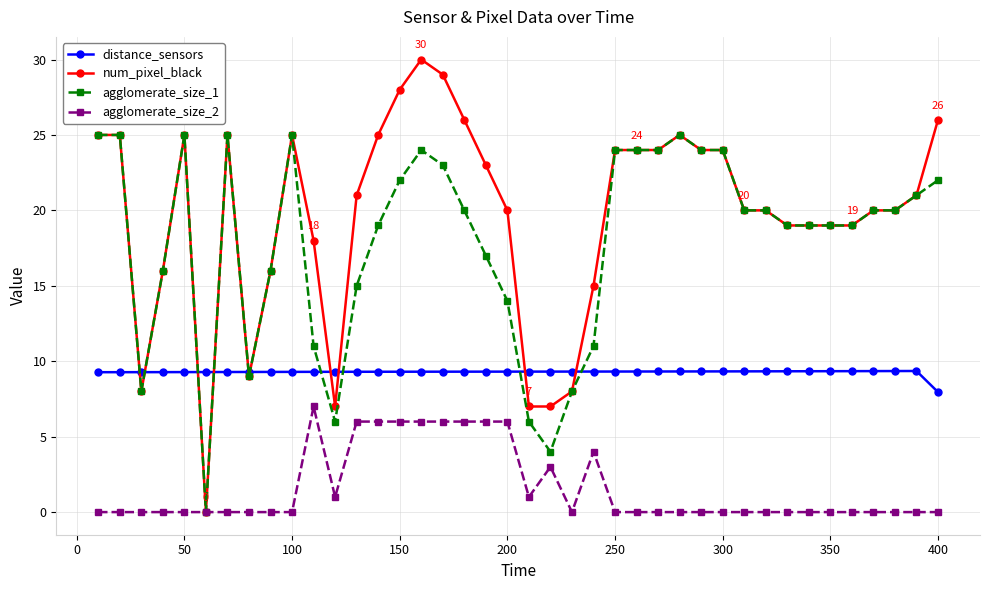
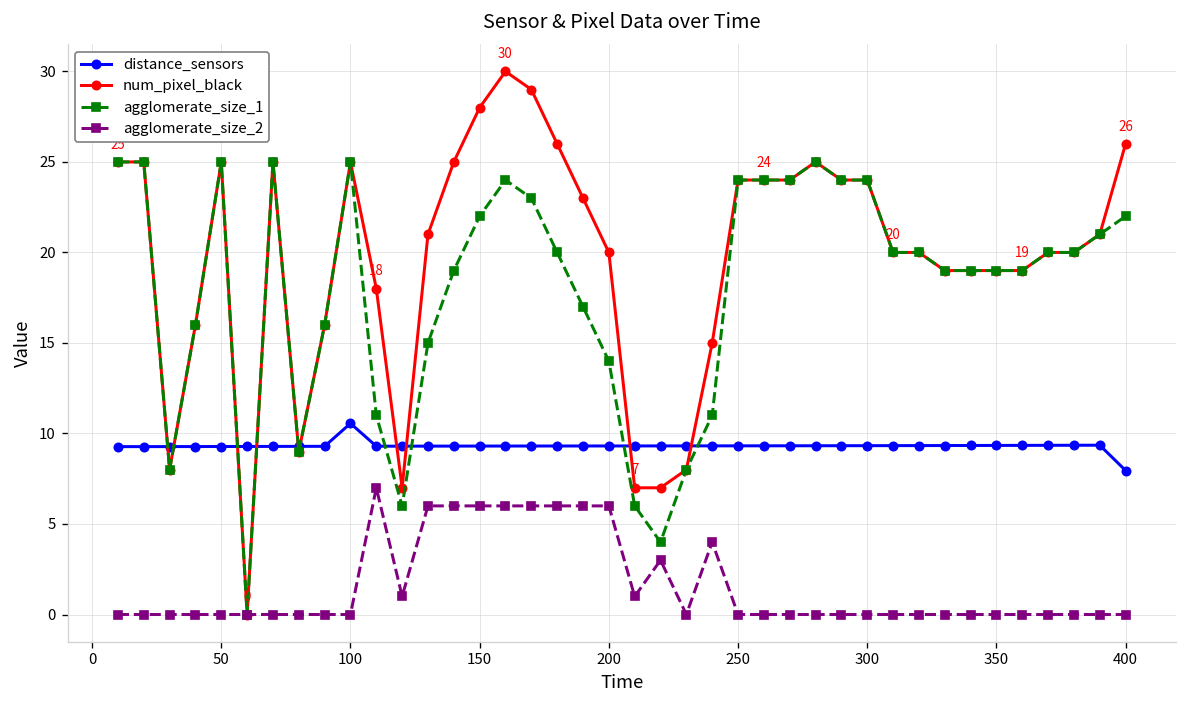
distance_sensors, 100: 9.3 -> 10.6
